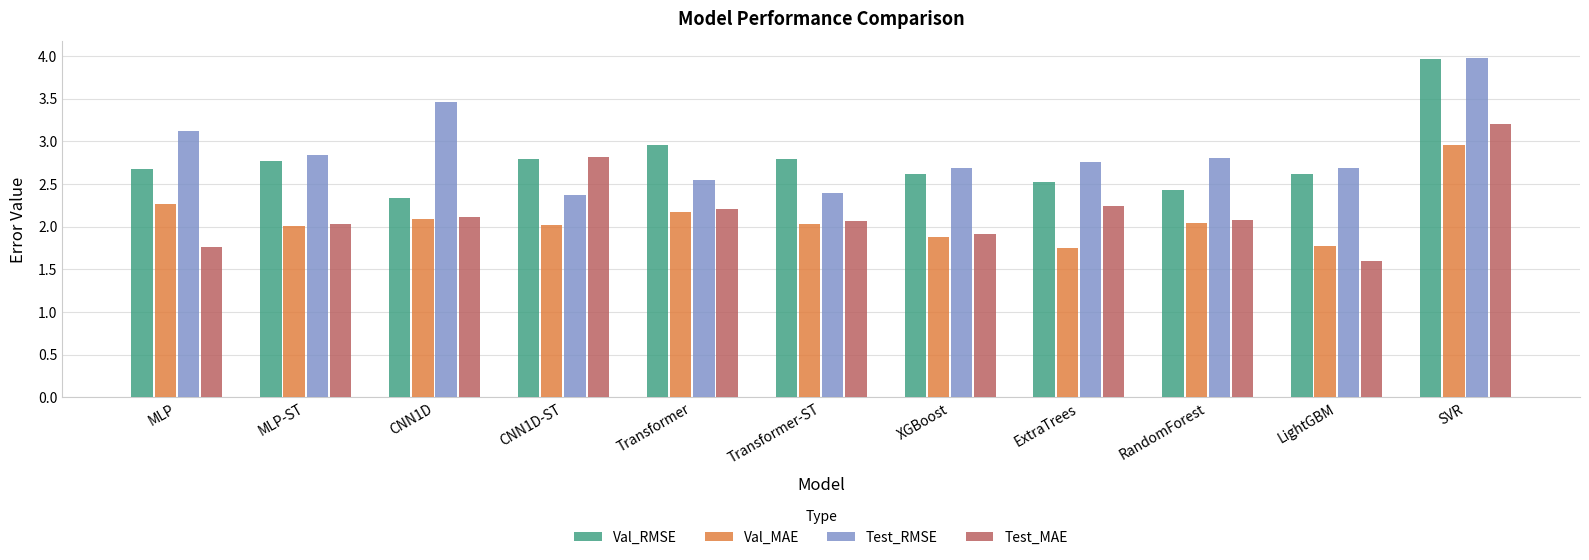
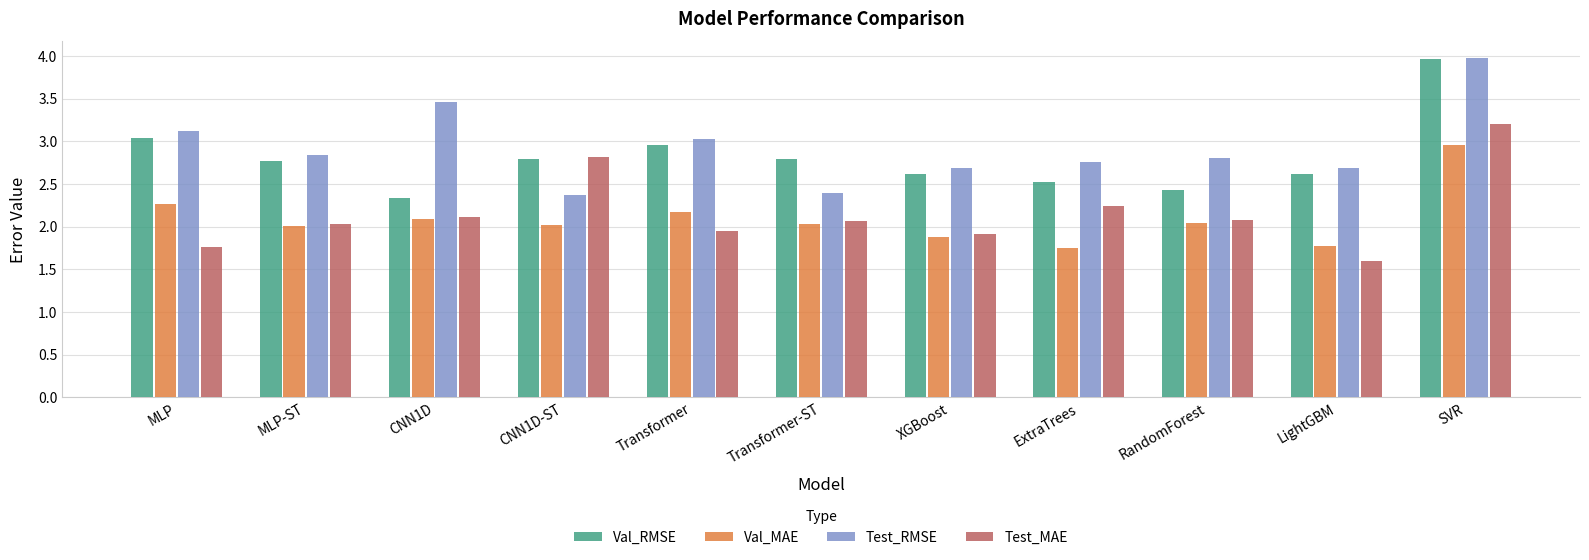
Val_RMSE, MLP: 2.7 -> 3.0
Test_RMSE, Transformer: 2.5 -> 3.0
Test_MAE, Transformer: 2.2 -> 2.0
